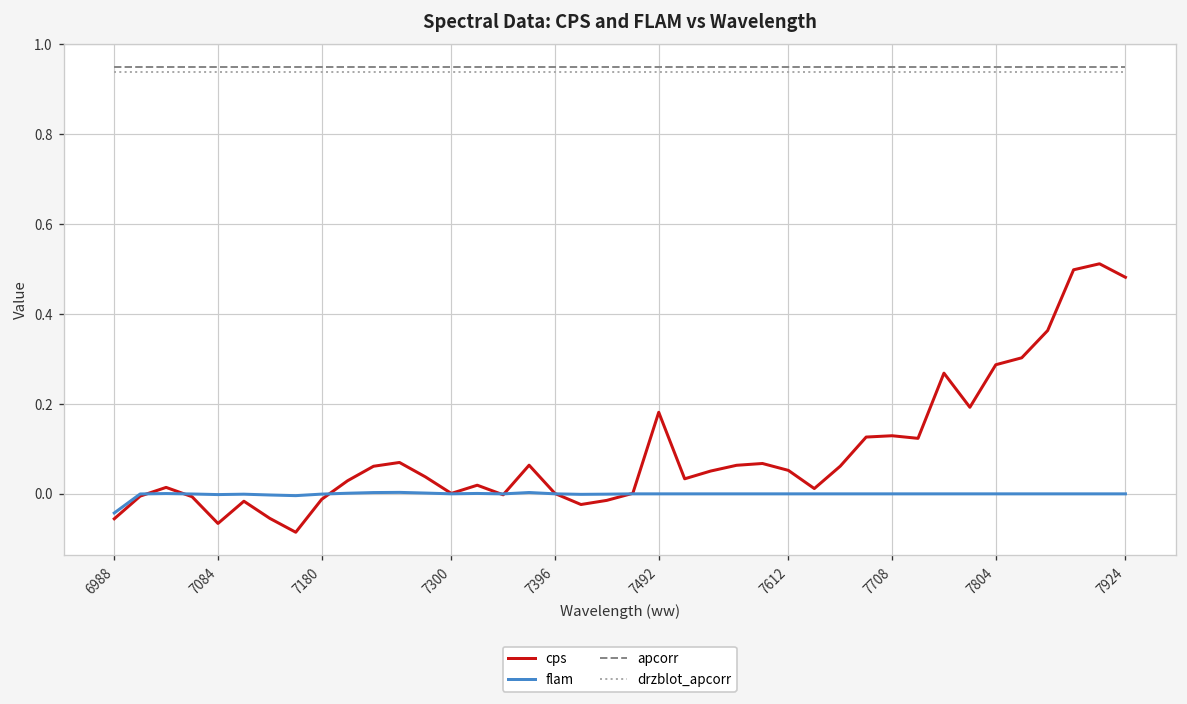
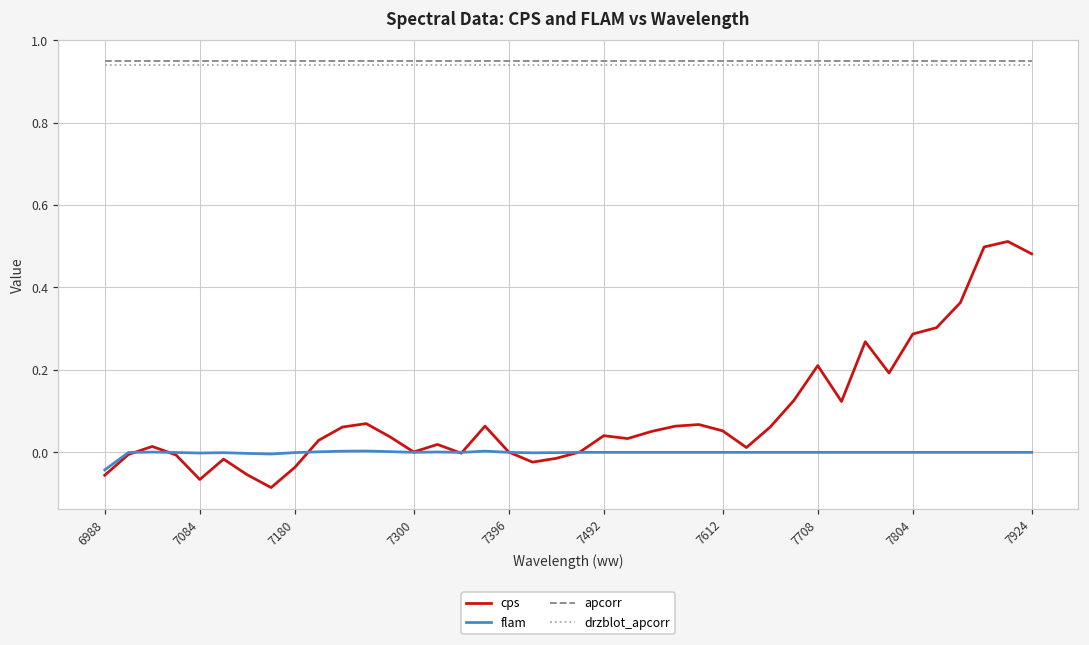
cps, 7180: -0.01 -> -0.04
cps, 7492: 0.18 -> 0.04
cps, 7708: 0.13 -> 0.21
